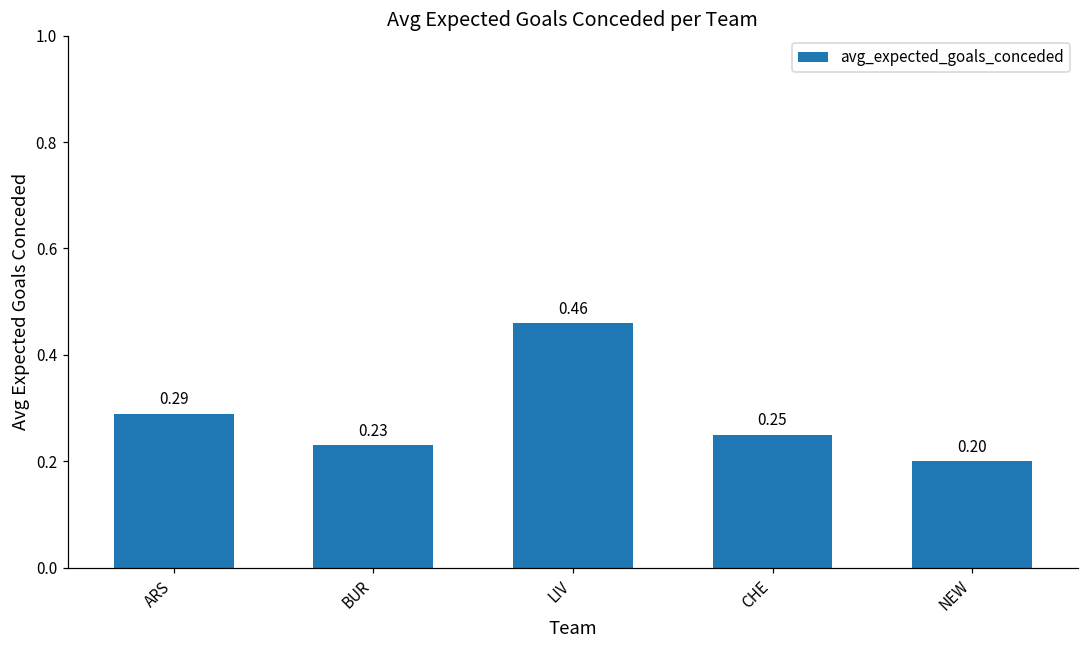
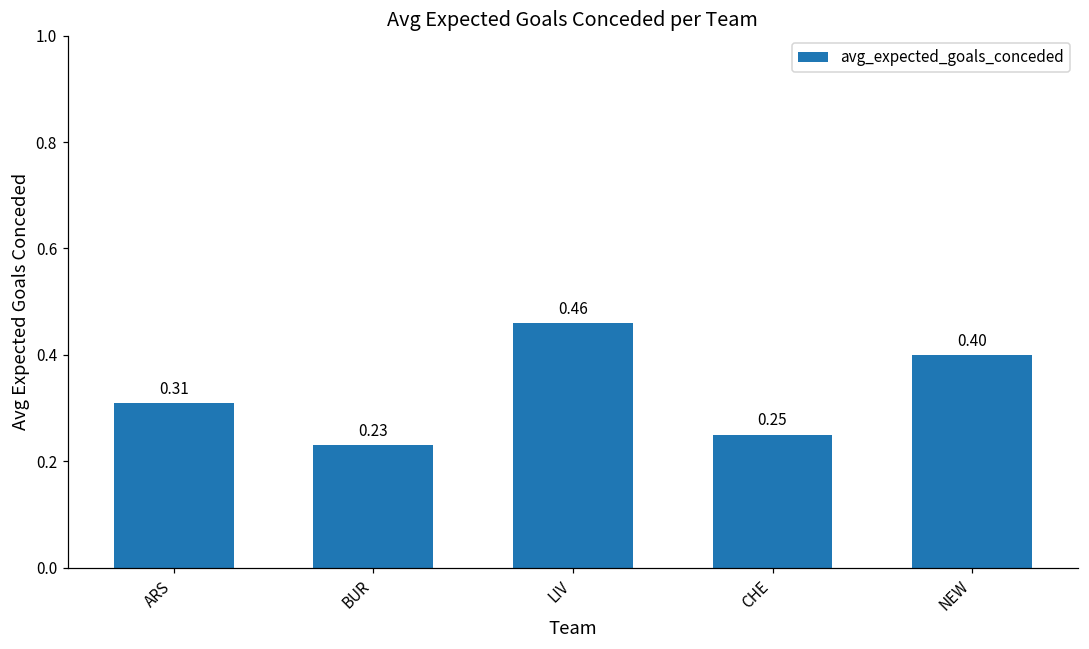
ARS: 0.29 -> 0.31
NEW: 0.20 -> 0.40
